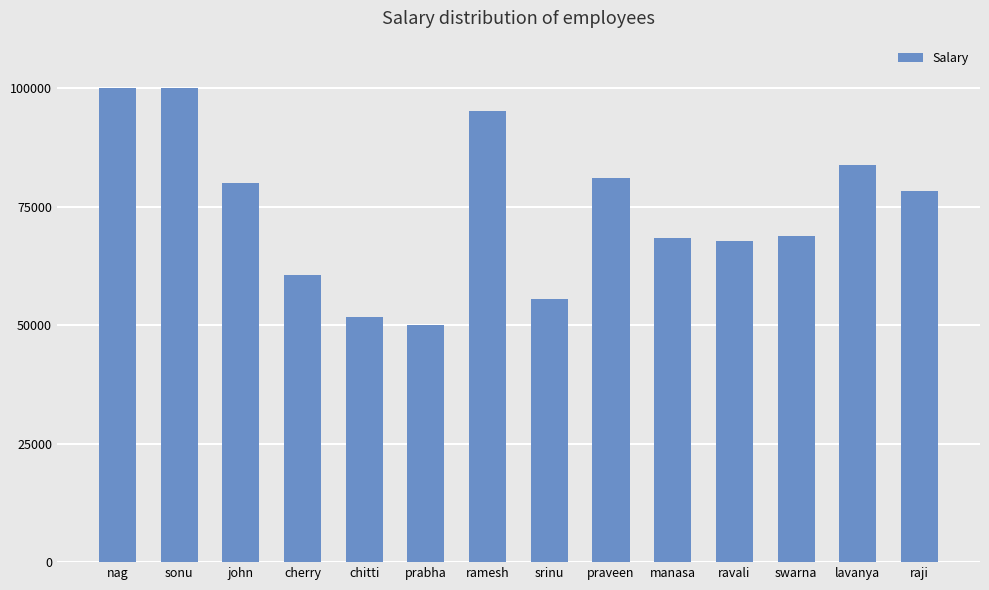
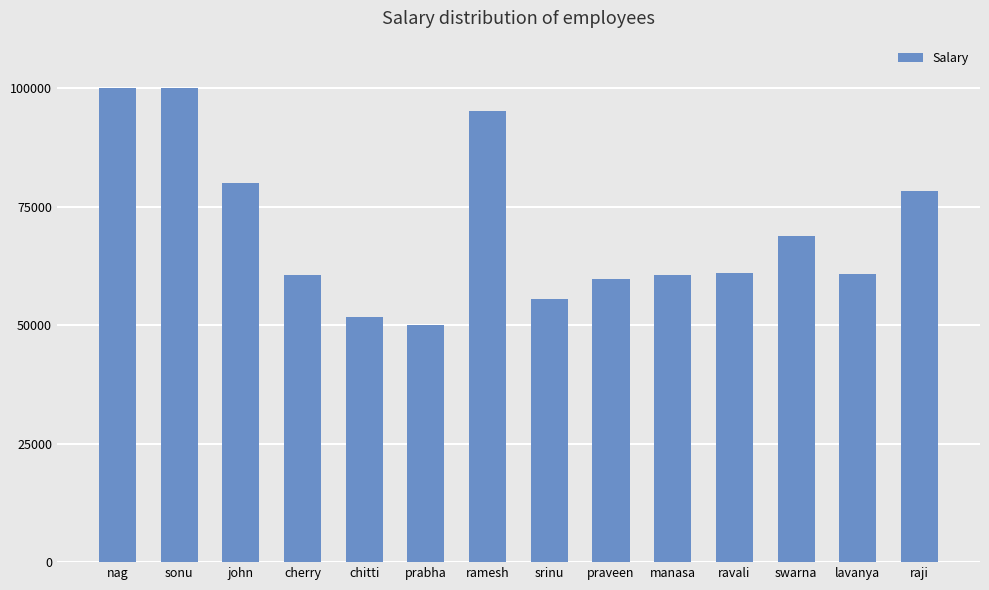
praveen: 81000 -> 60000
manasa: 68000 -> 61000
ravali: 68000 -> 61000
lavanya: 84000 -> 61000
